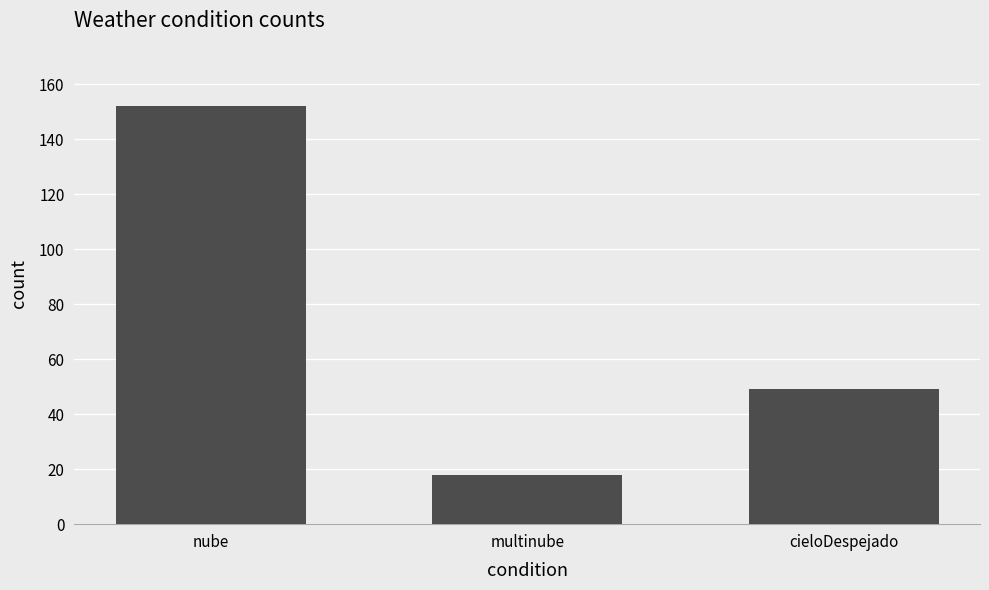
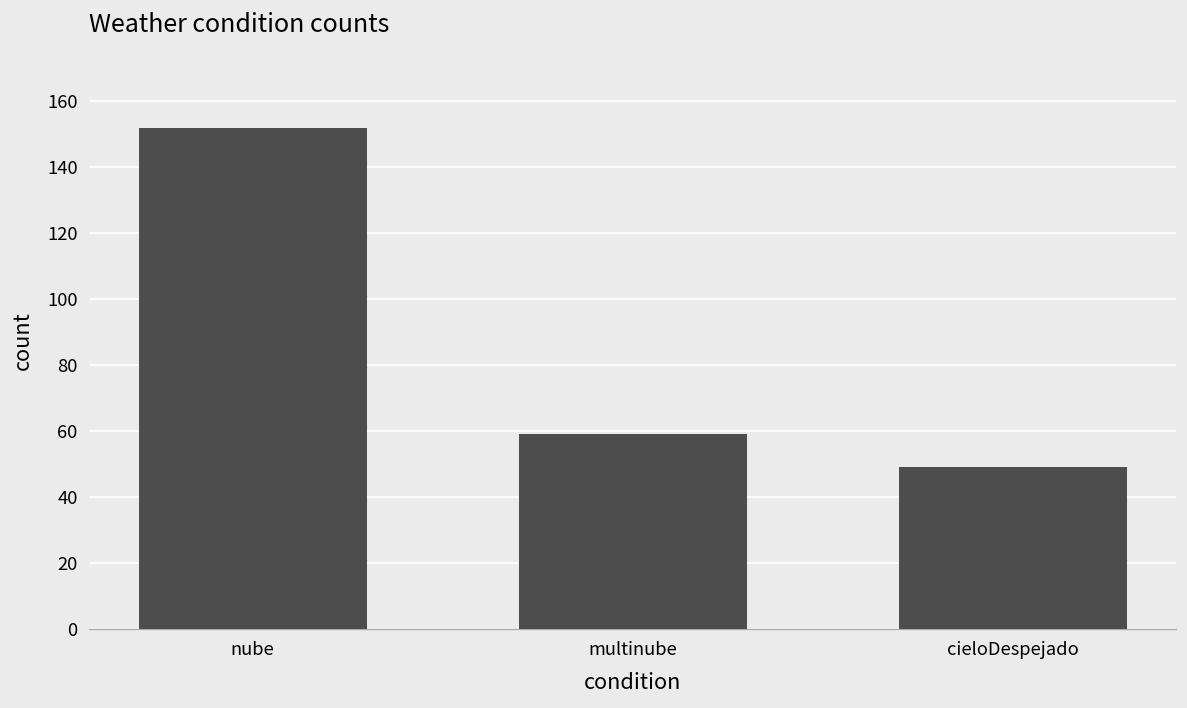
multinube: 18 -> 59
